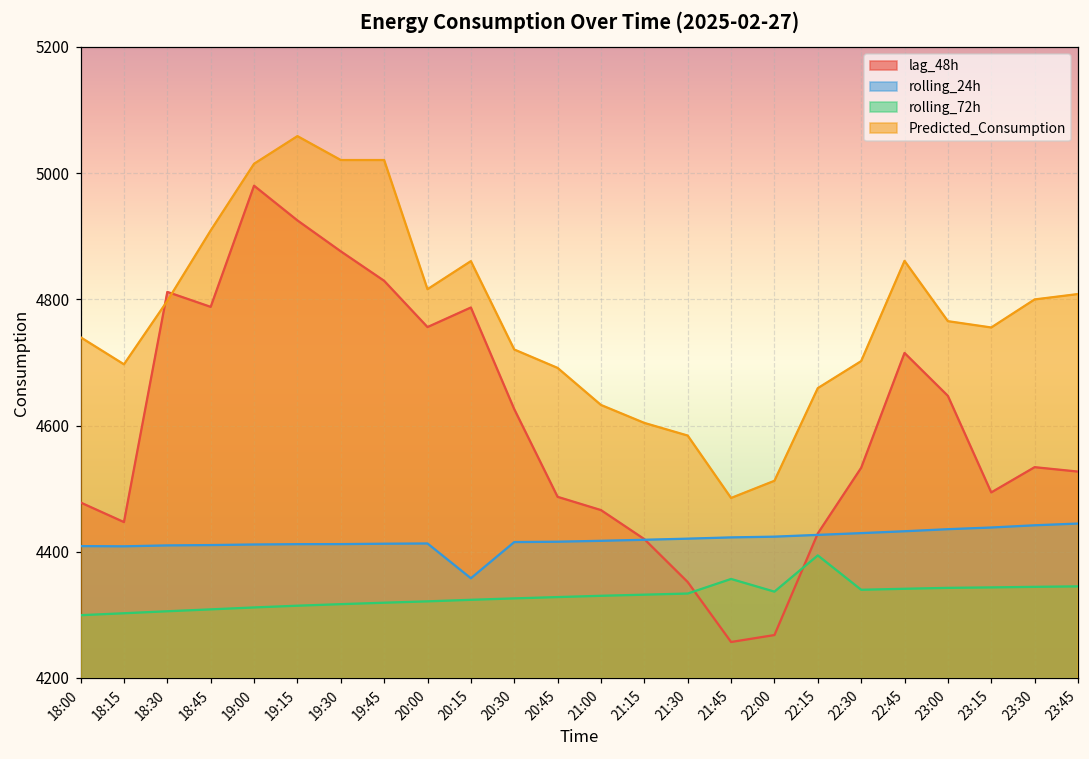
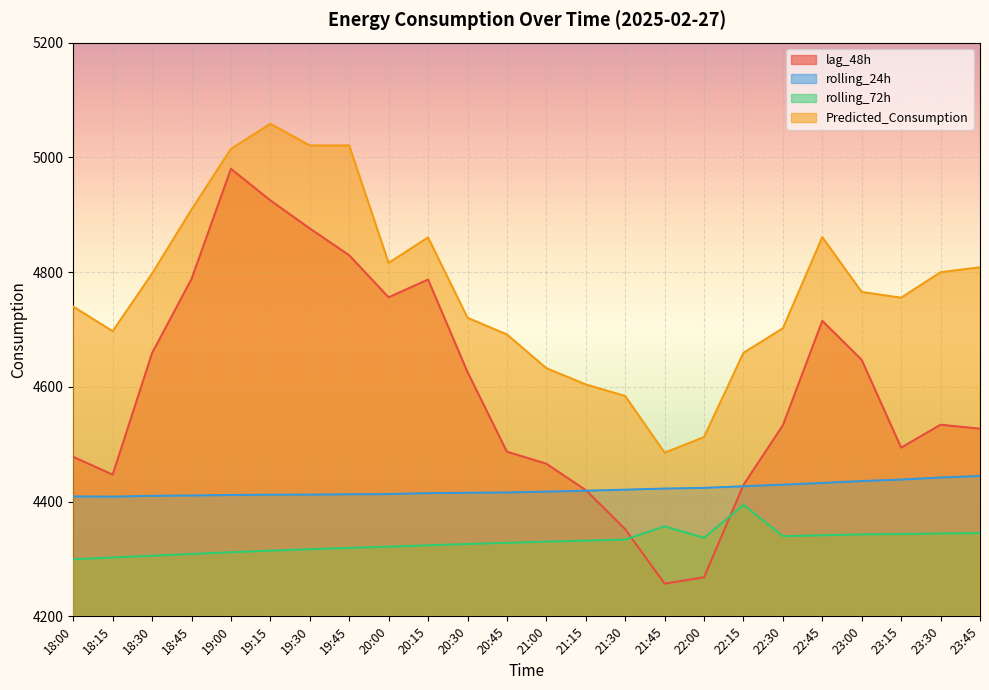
lag_48h, 18:30: 4810 -> 4660
rolling_24h, 20:15: 4360 -> 4410
